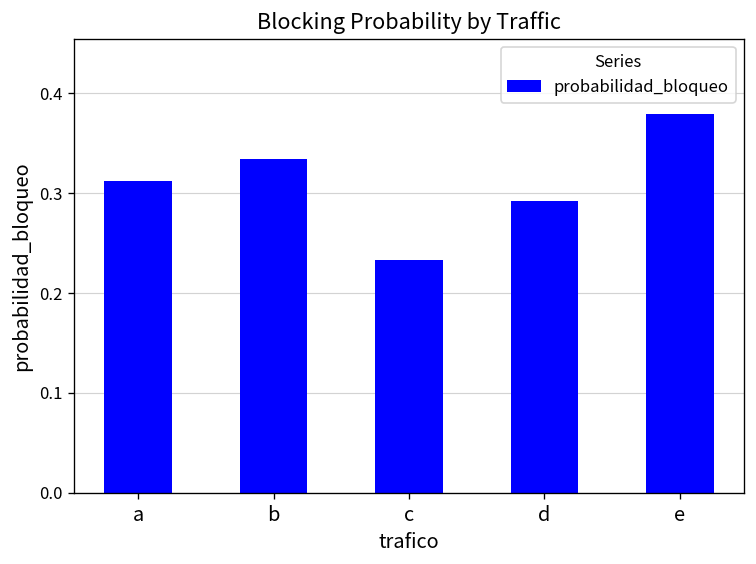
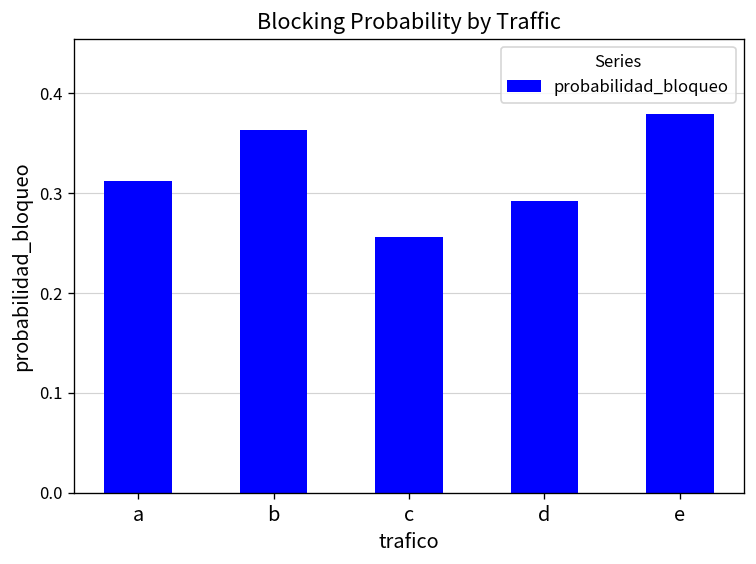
b: 0.33 -> 0.36
c: 0.23 -> 0.26
